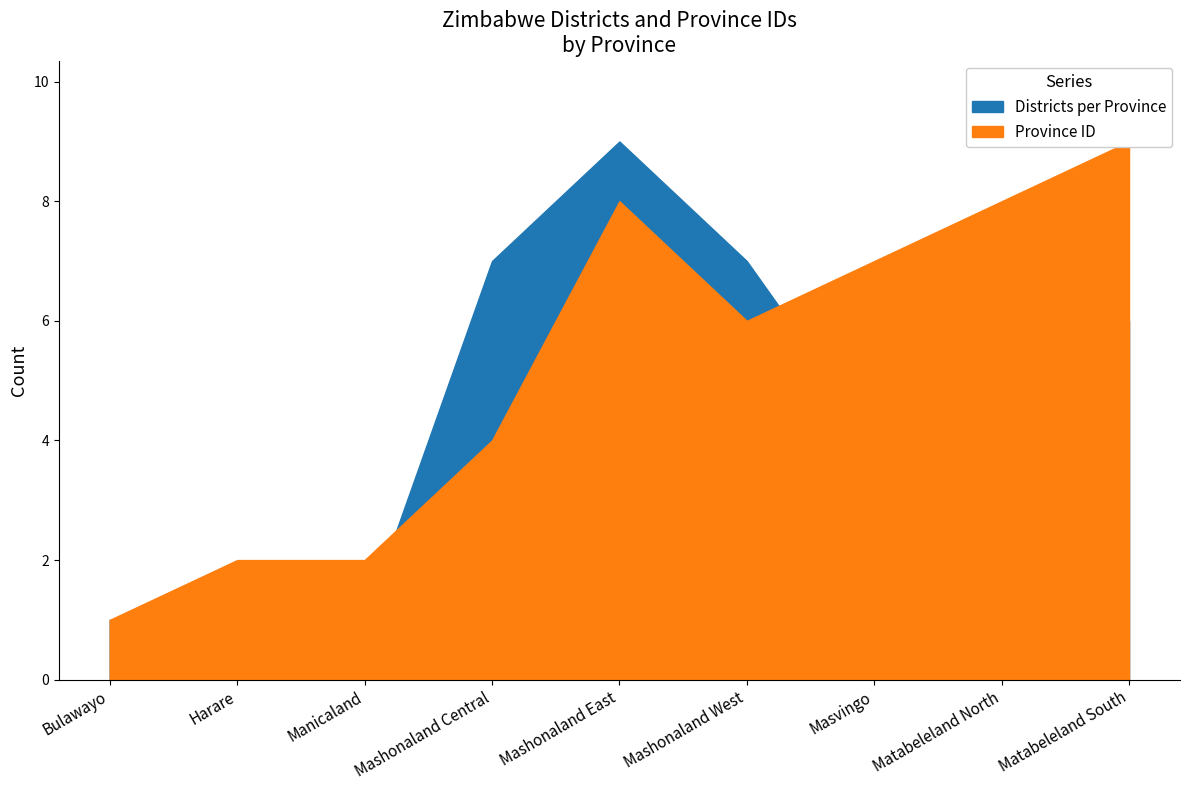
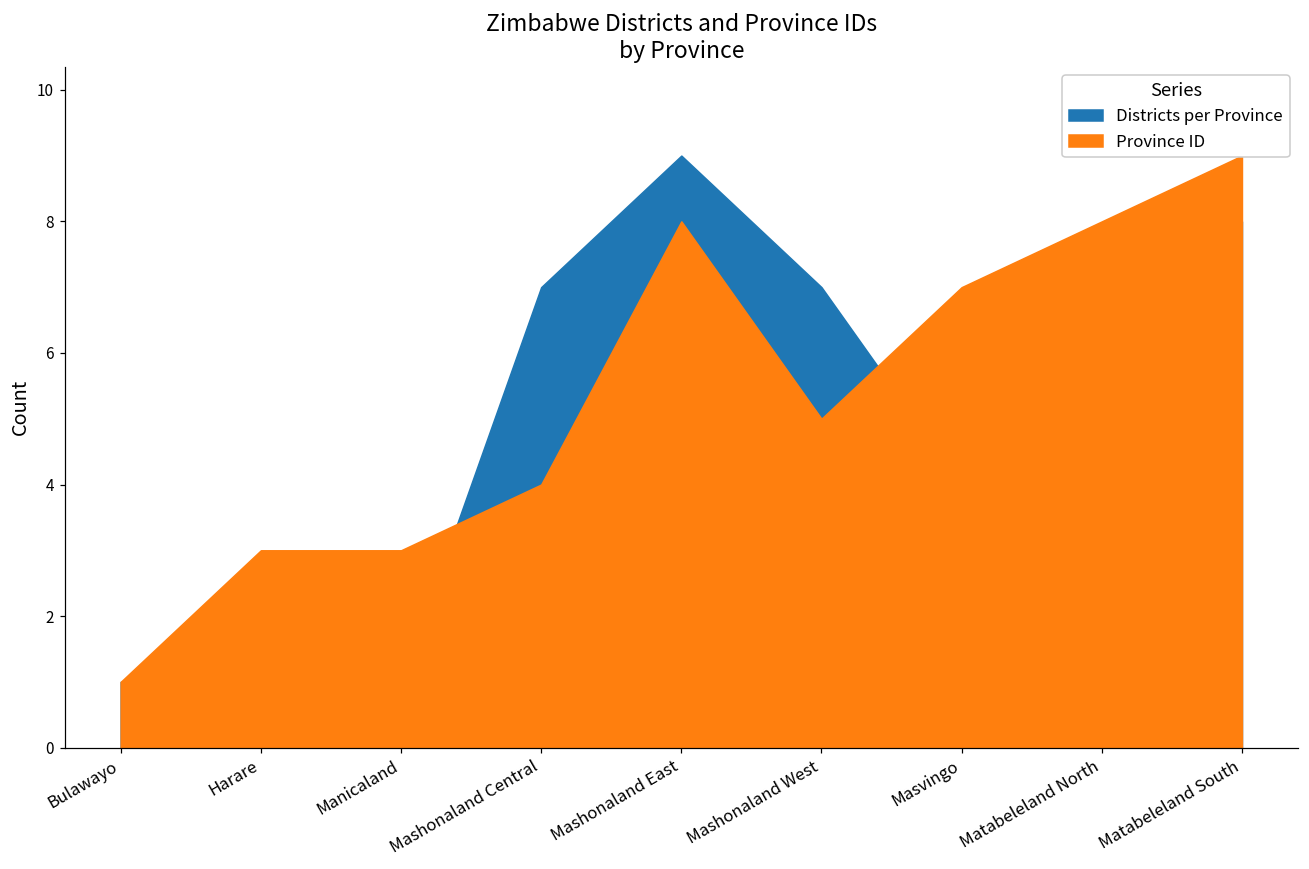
Province ID, Harare: 2 -> 3
Province ID, Manicaland: 2 -> 3
Province ID, Mashonaland West: 6 -> 5
Districts per Province, Matabeleland South: 6 -> 8
